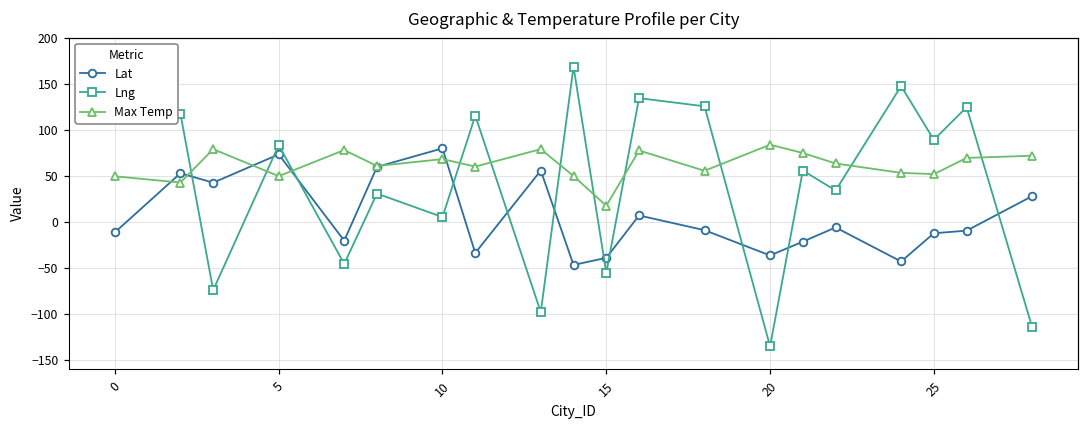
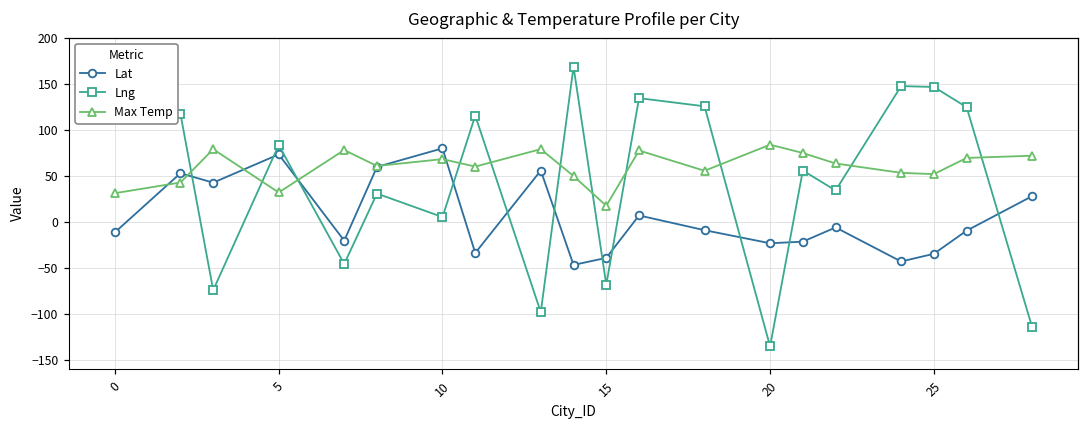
Max Temp, 0: 50 -> 30
Max Temp, 5: 50 -> 30
Lng, 15: -60 -> -70
Lat, 20: -40 -> -20
Lat, 25: -10 -> -30
Lng, 25: 90 -> 150
